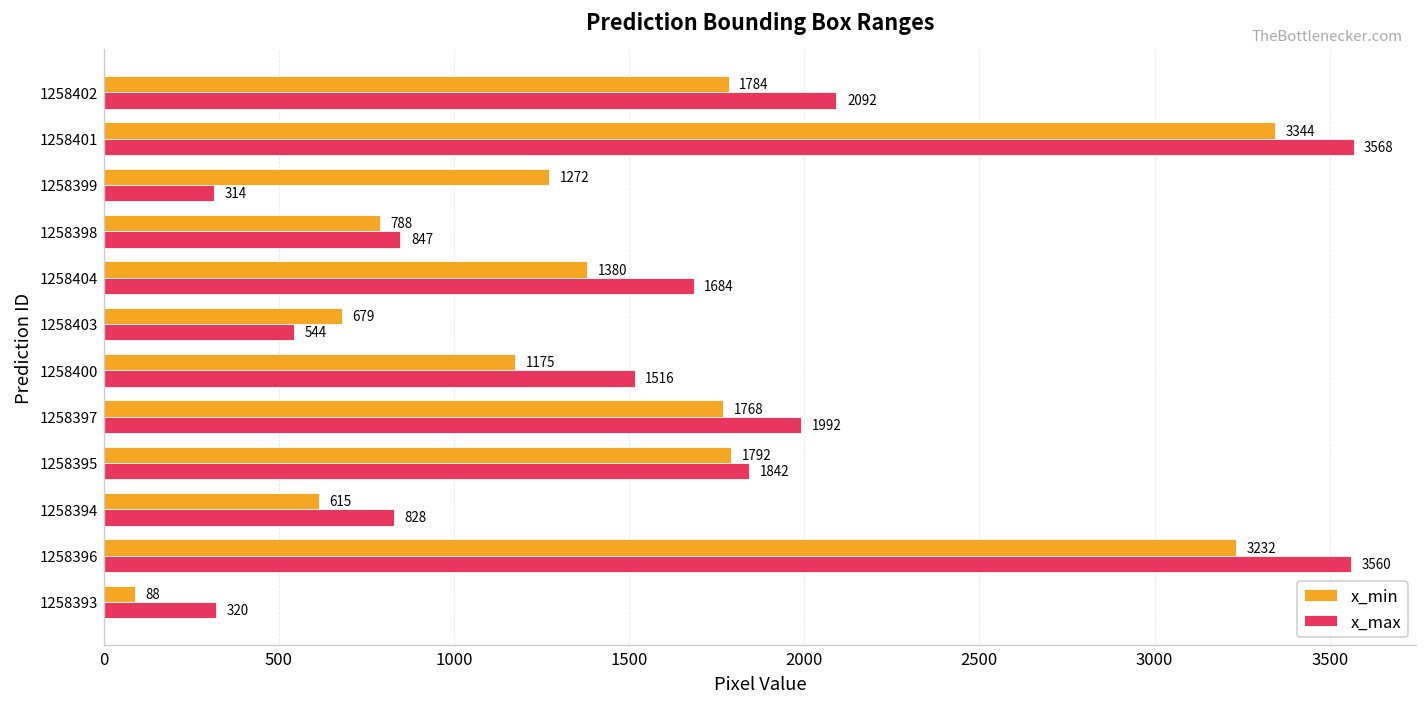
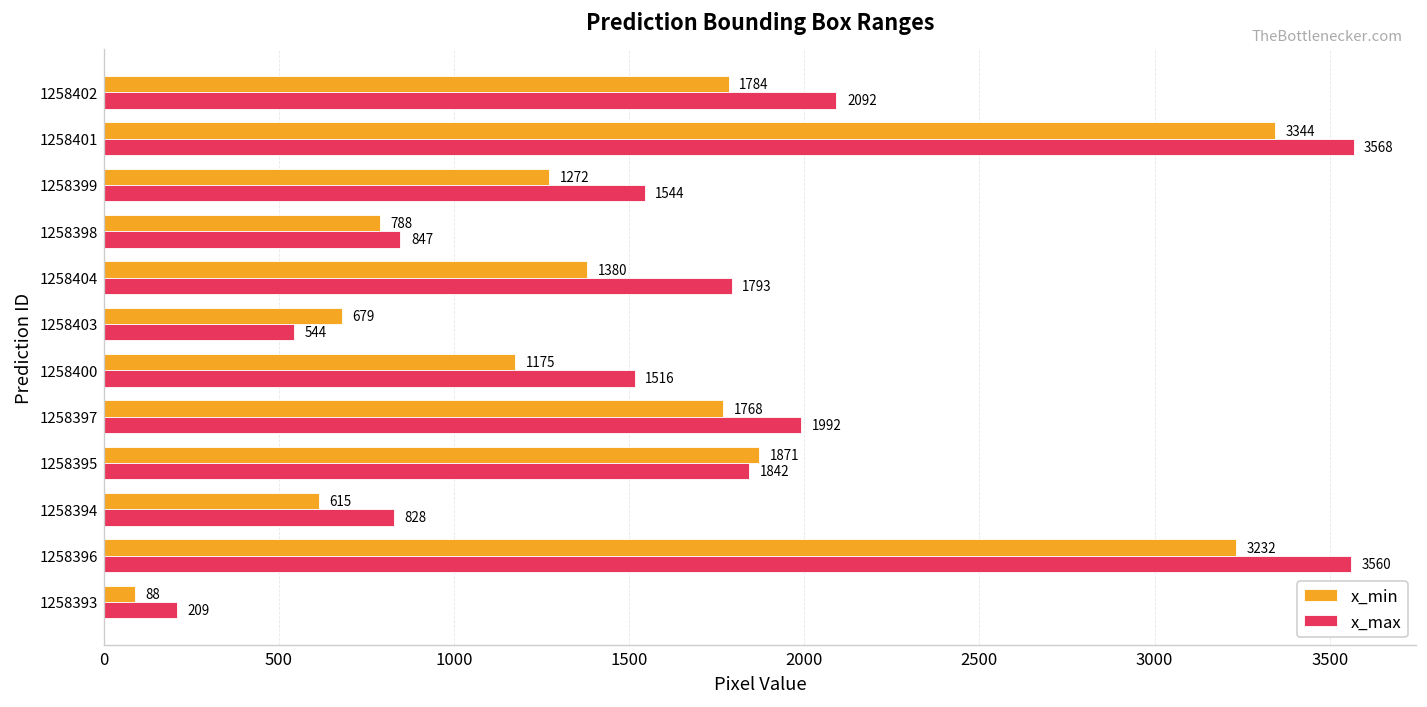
x_max, 1258399: 314 -> 1544
x_max, 1258404: 1684 -> 1793
x_min, 1258395: 1792 -> 1871
x_max, 1258393: 320 -> 209
